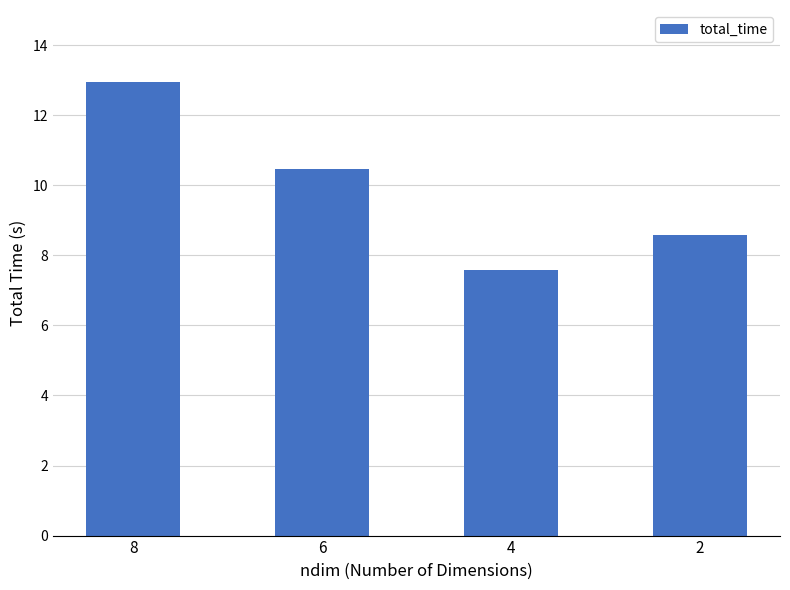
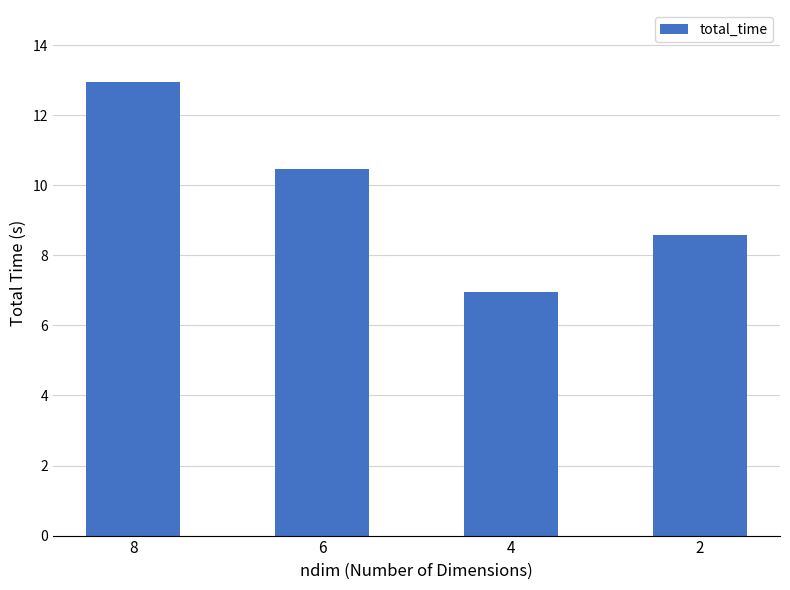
4: 7.6 -> 7.0
